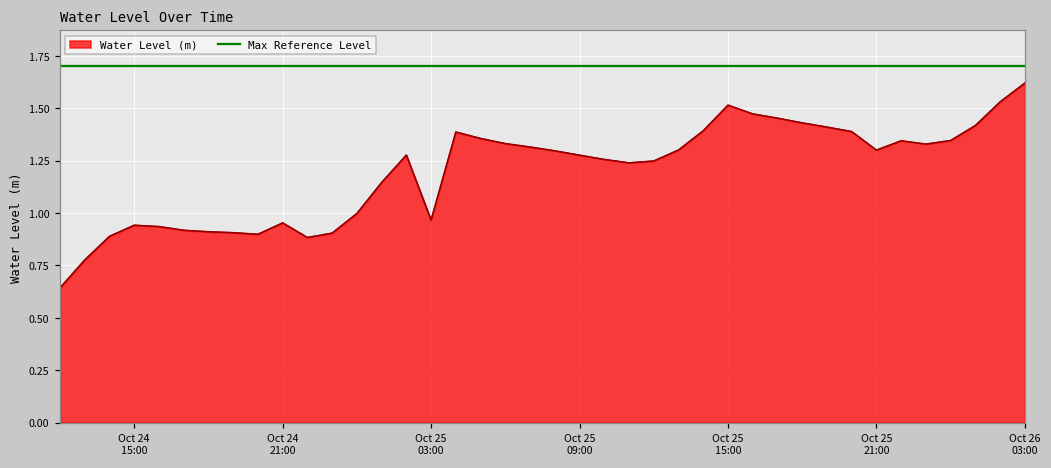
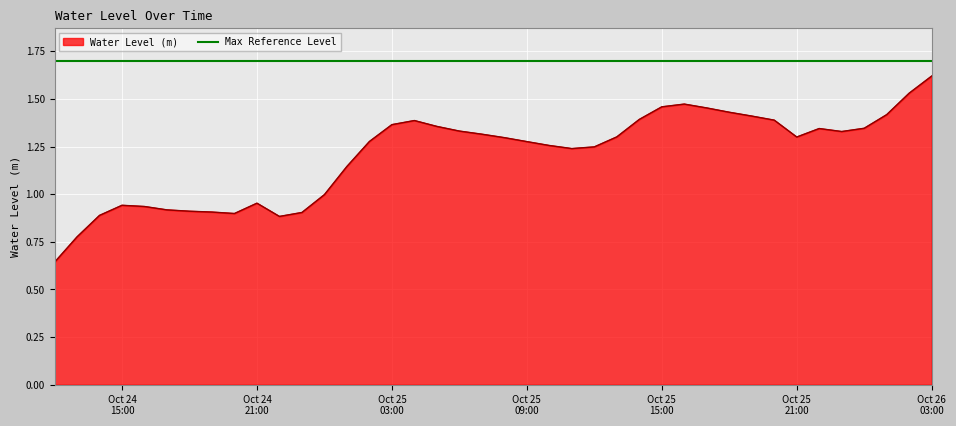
Oct 25 03:00: 0.97 -> 1.37
Oct 25 15:00: 1.52 -> 1.46
